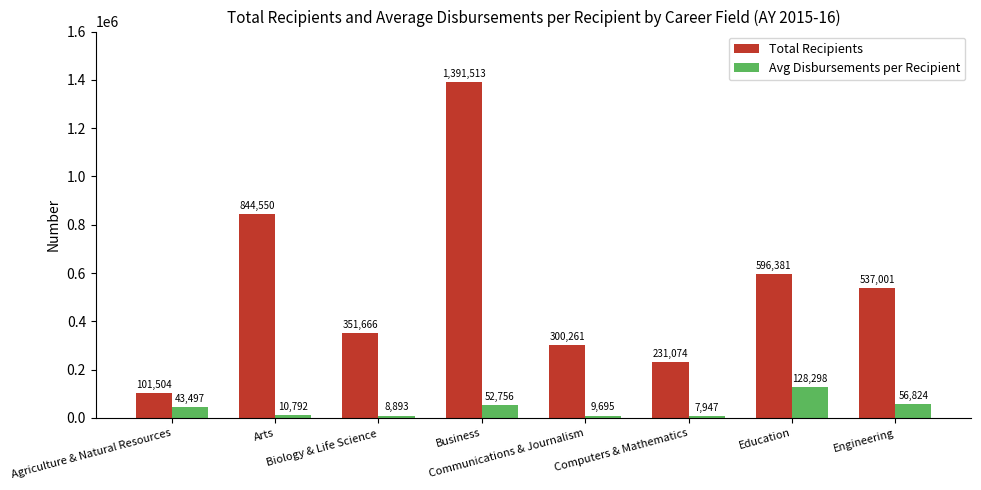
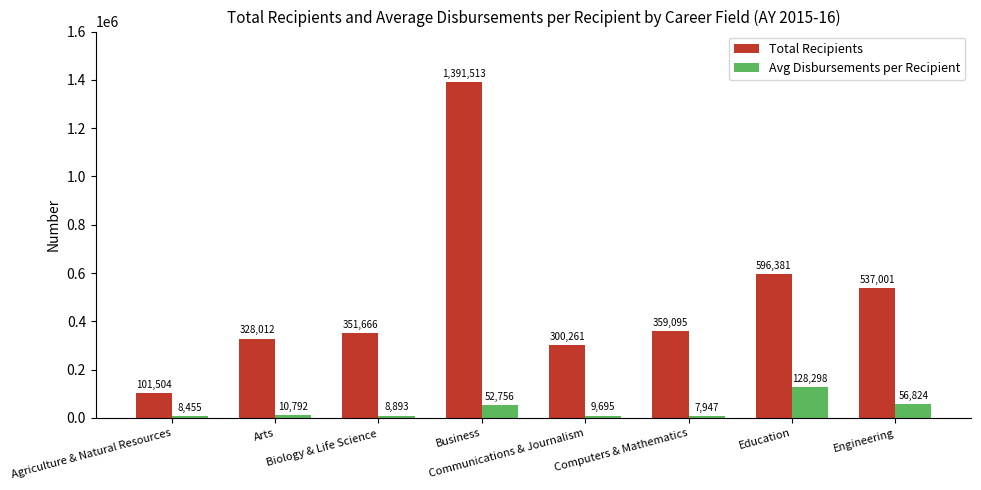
Avg Disbursements per Recipient, Agriculture & Natural Resources: 43,497 -> 8,455
Total Recipients, Arts: 844,550 -> 328,012
Total Recipients, Computers & Mathematics: 231,074 -> 359,095
